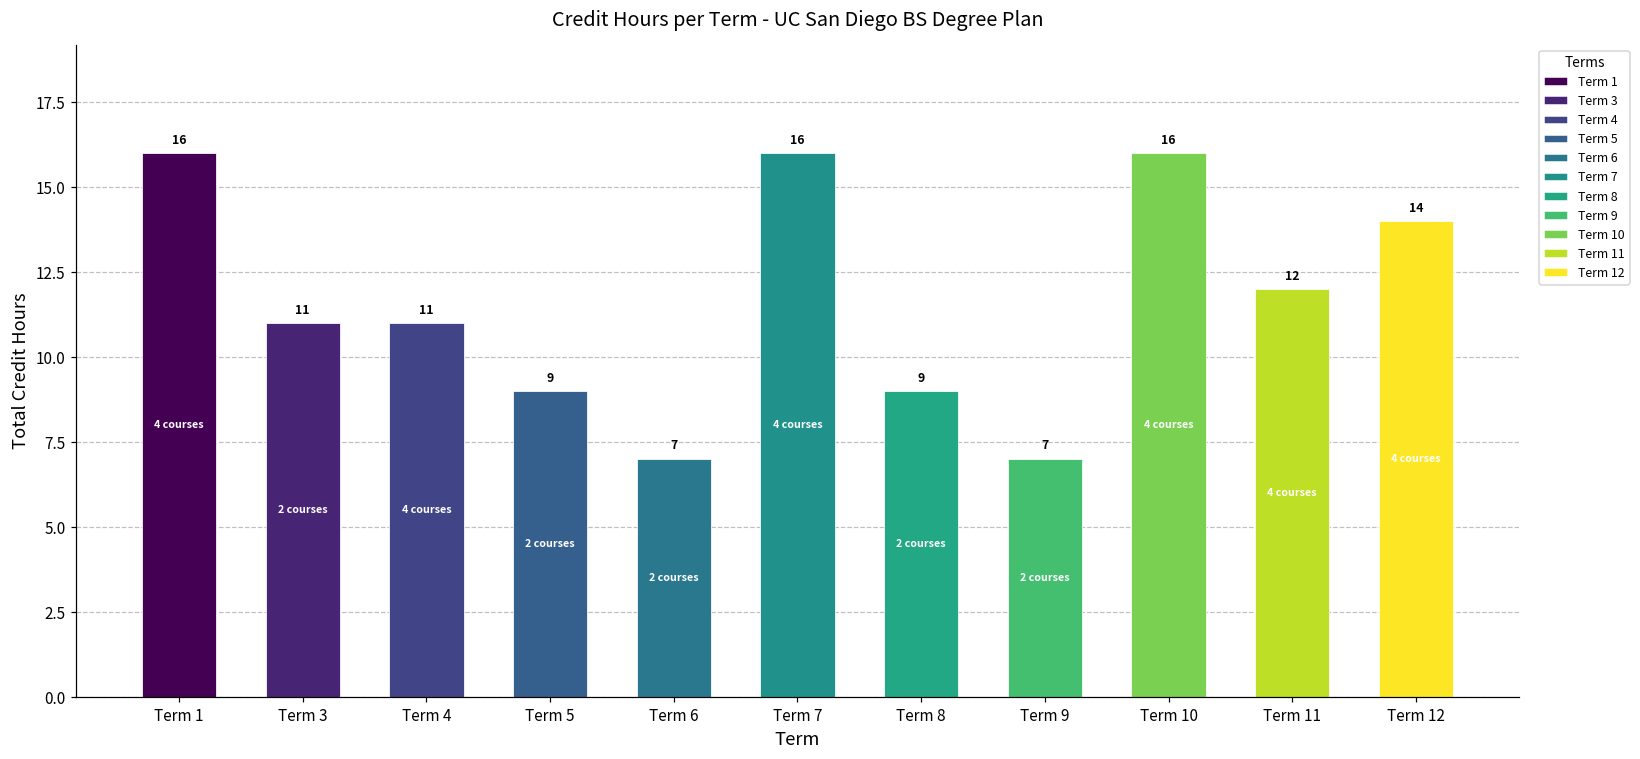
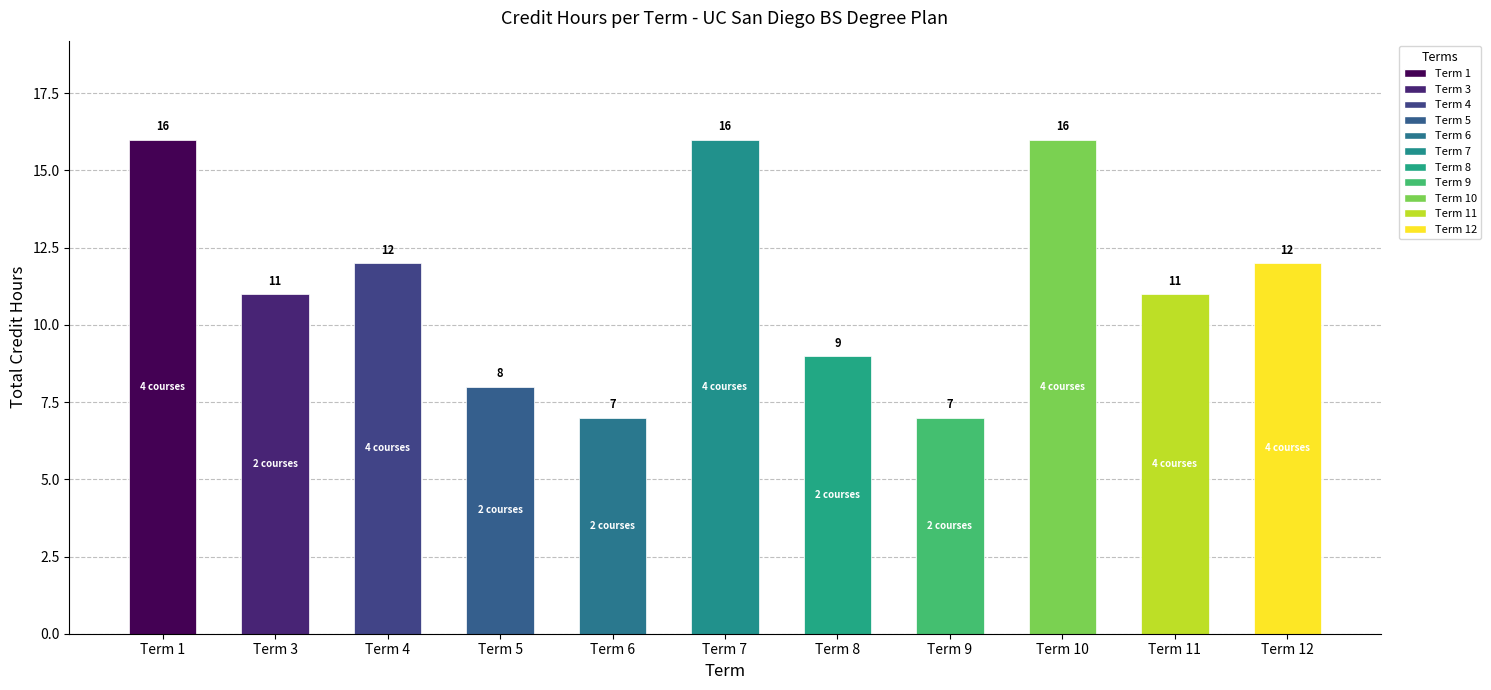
Term 4: 11 -> 12
Term 5: 9 -> 8
Term 11: 12 -> 11
Term 12: 14 -> 12
